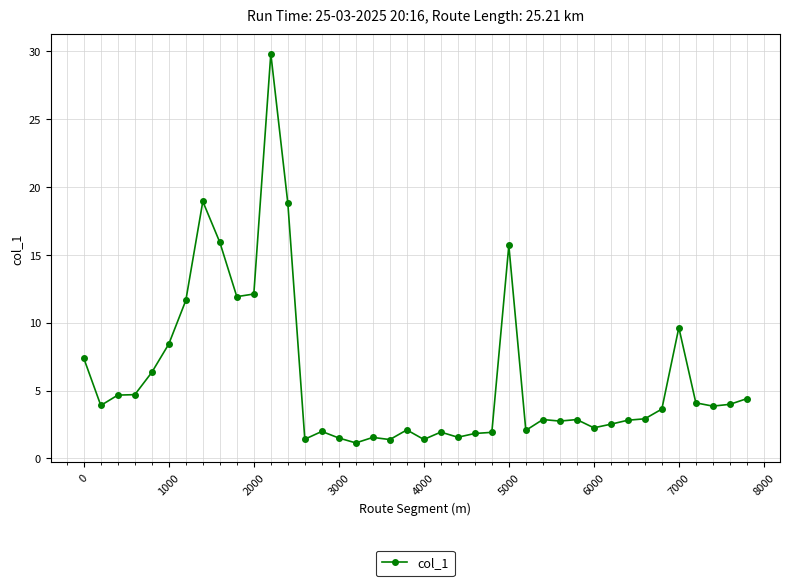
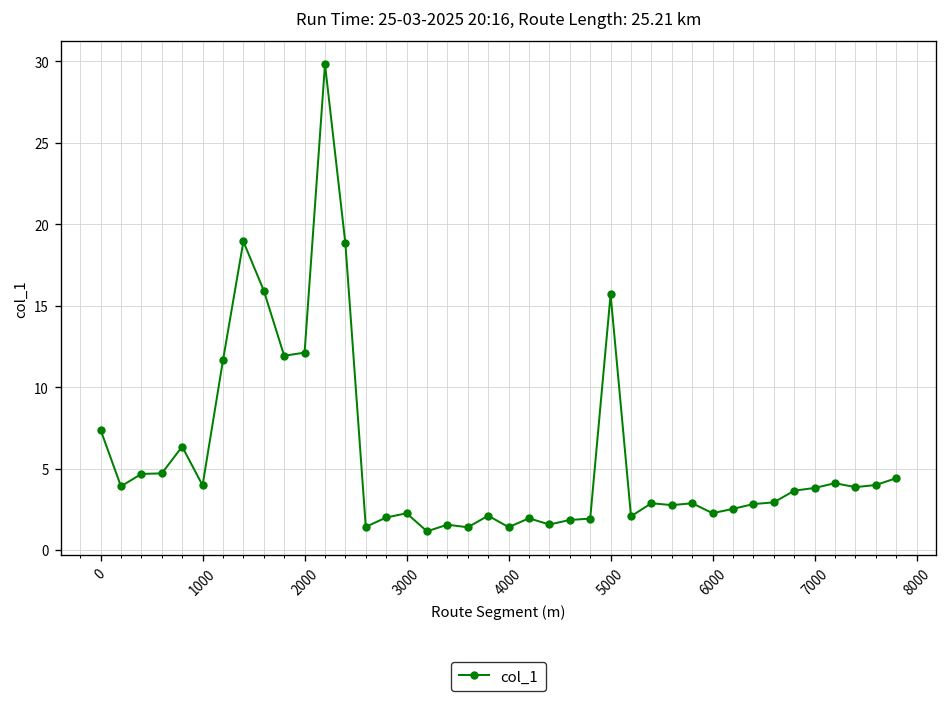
1000: 8.4 -> 4.0
3000: 1.5 -> 2.3
7000: 9.6 -> 3.8
